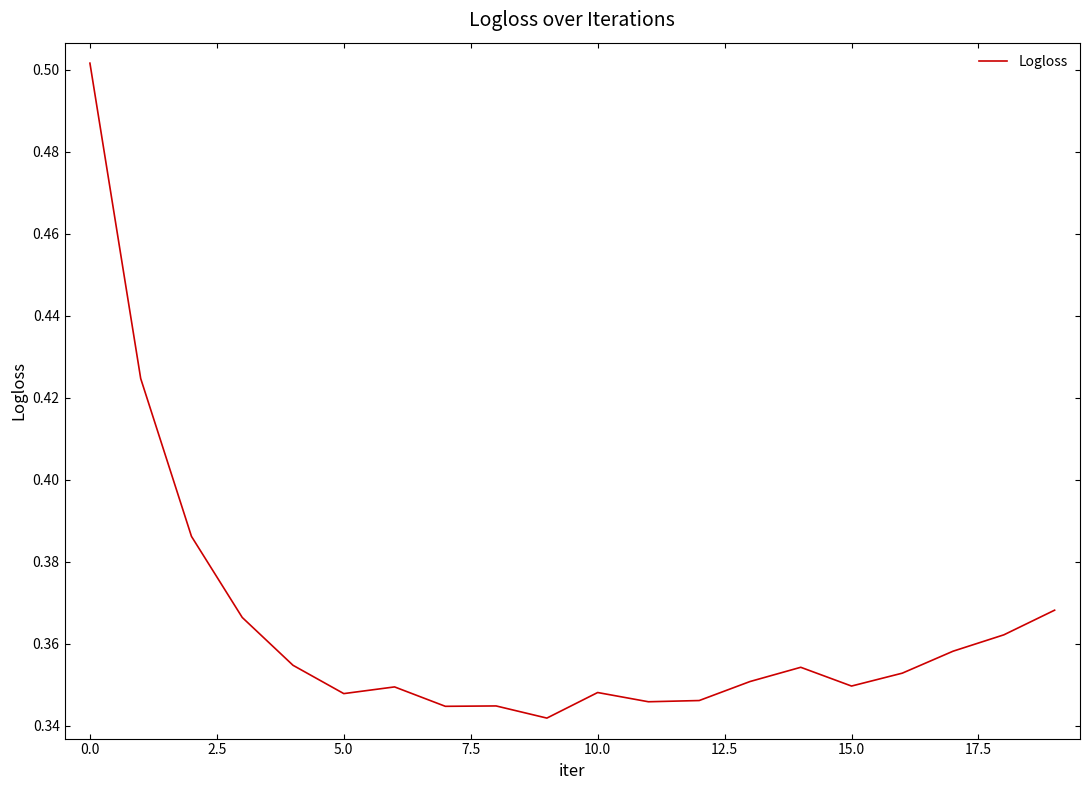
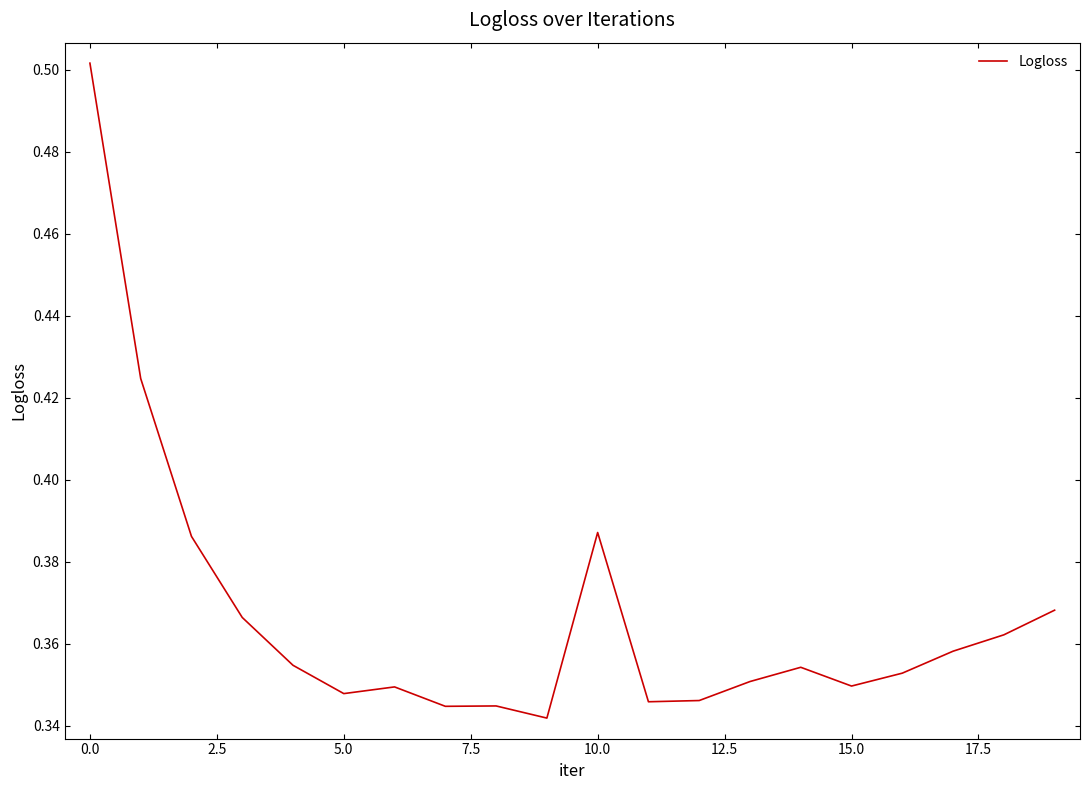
10.0: 0.348 -> 0.387
